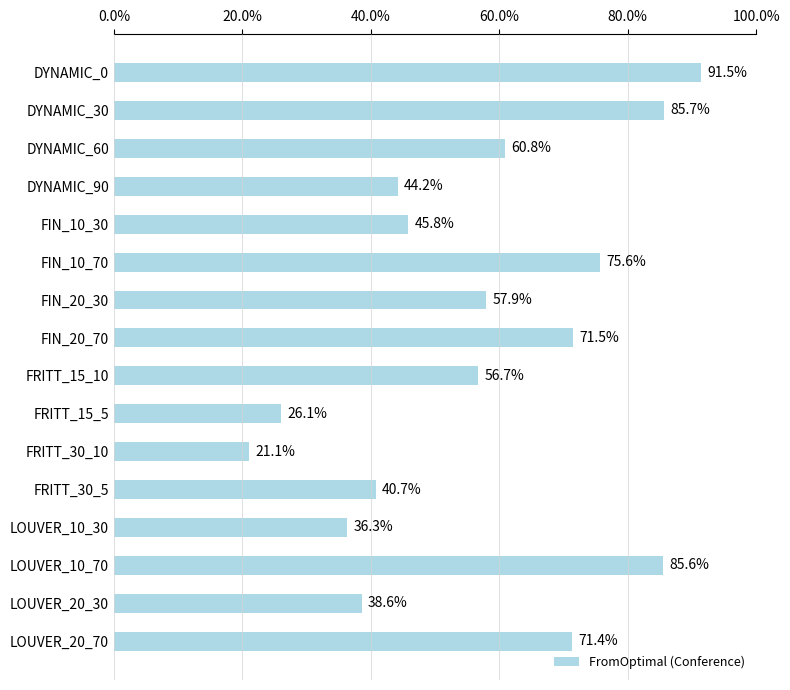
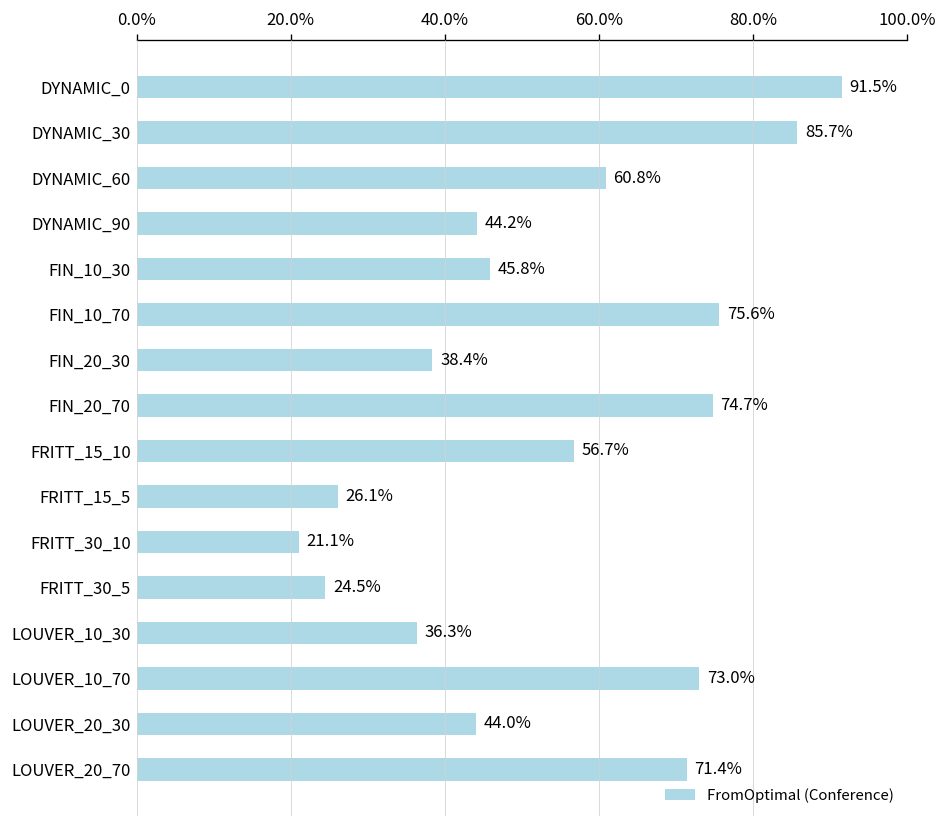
FIN_20_30: 57.9% -> 38.4%
FIN_20_70: 71.5% -> 74.7%
FRITT_30_5: 40.7% -> 24.5%
LOUVER_10_70: 85.6% -> 73.0%
LOUVER_20_30: 38.6% -> 44.0%
